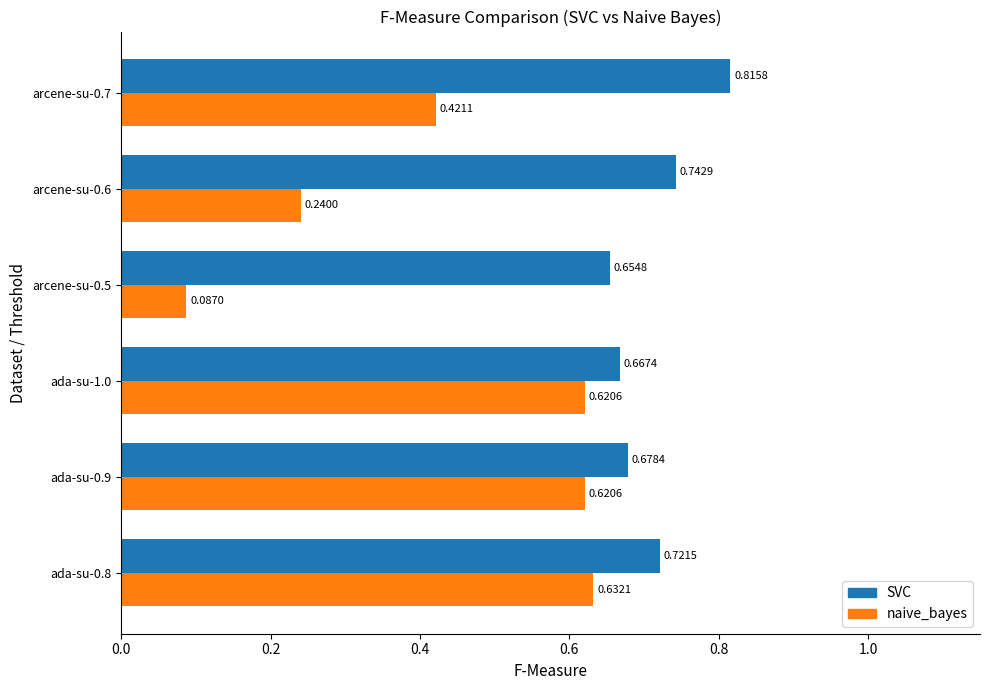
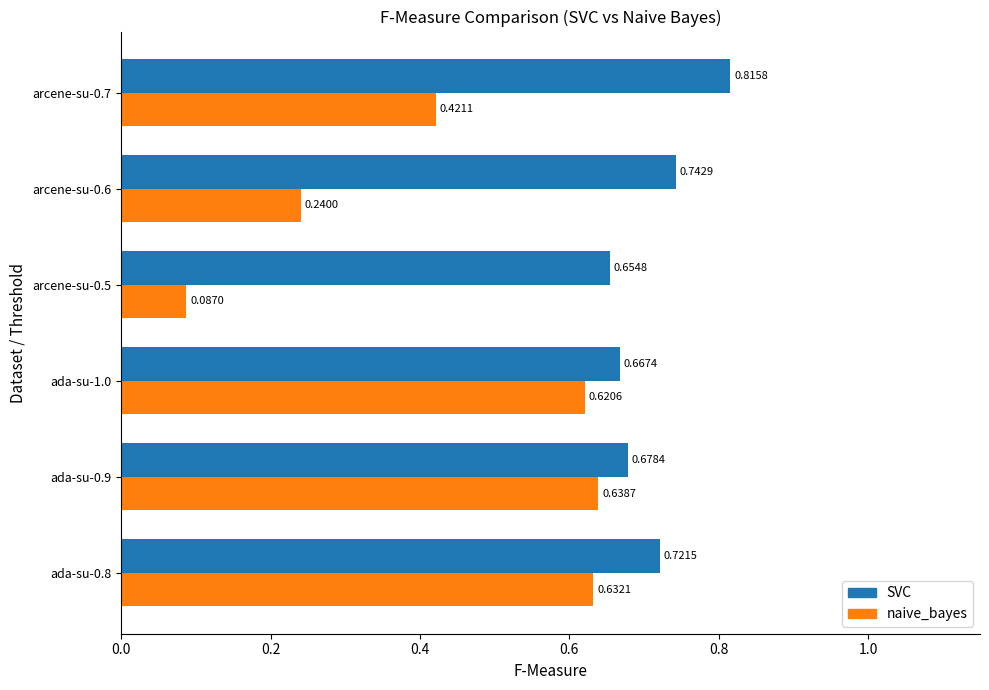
naive_bayes, ada-su-0.9: 0.6206 -> 0.6387
